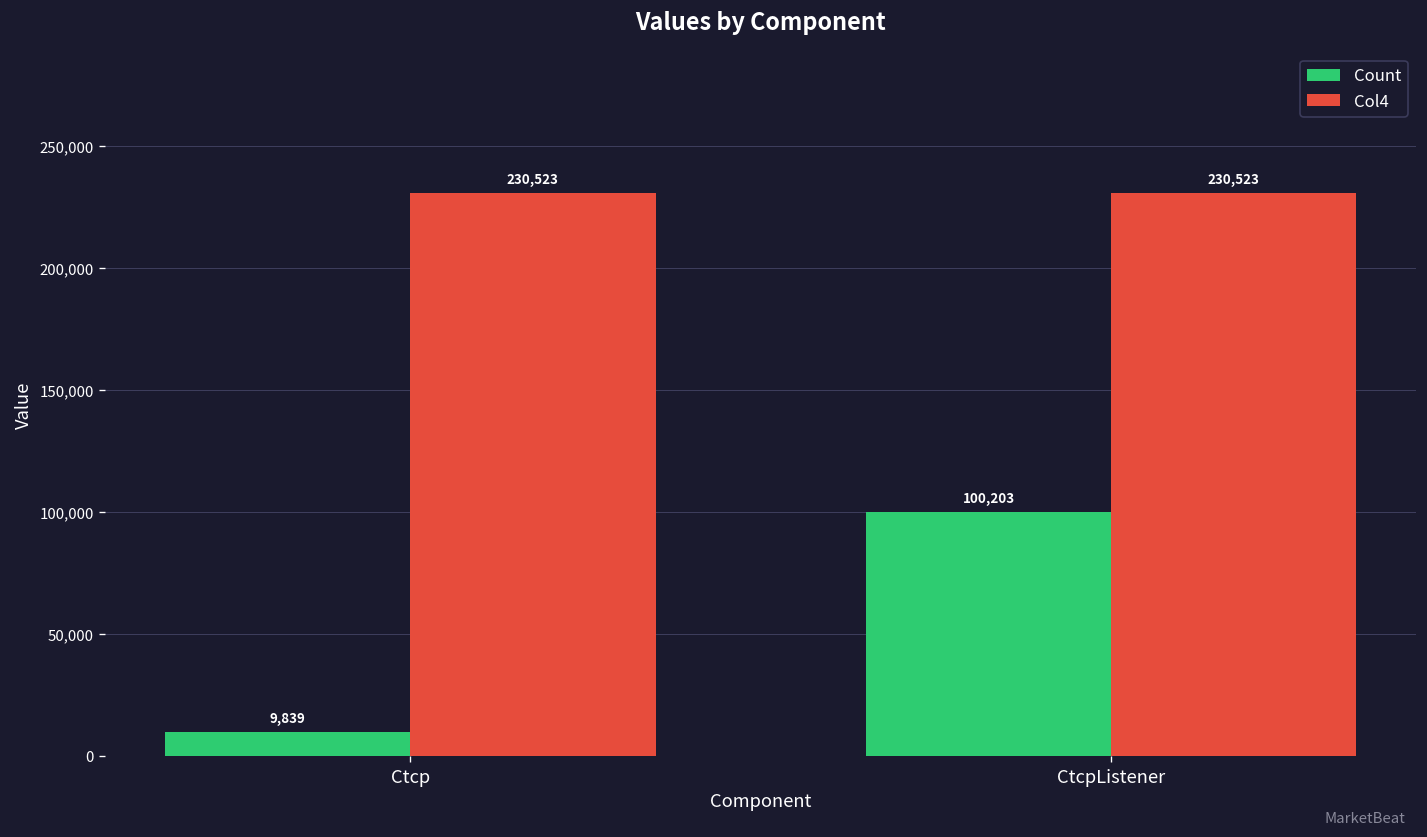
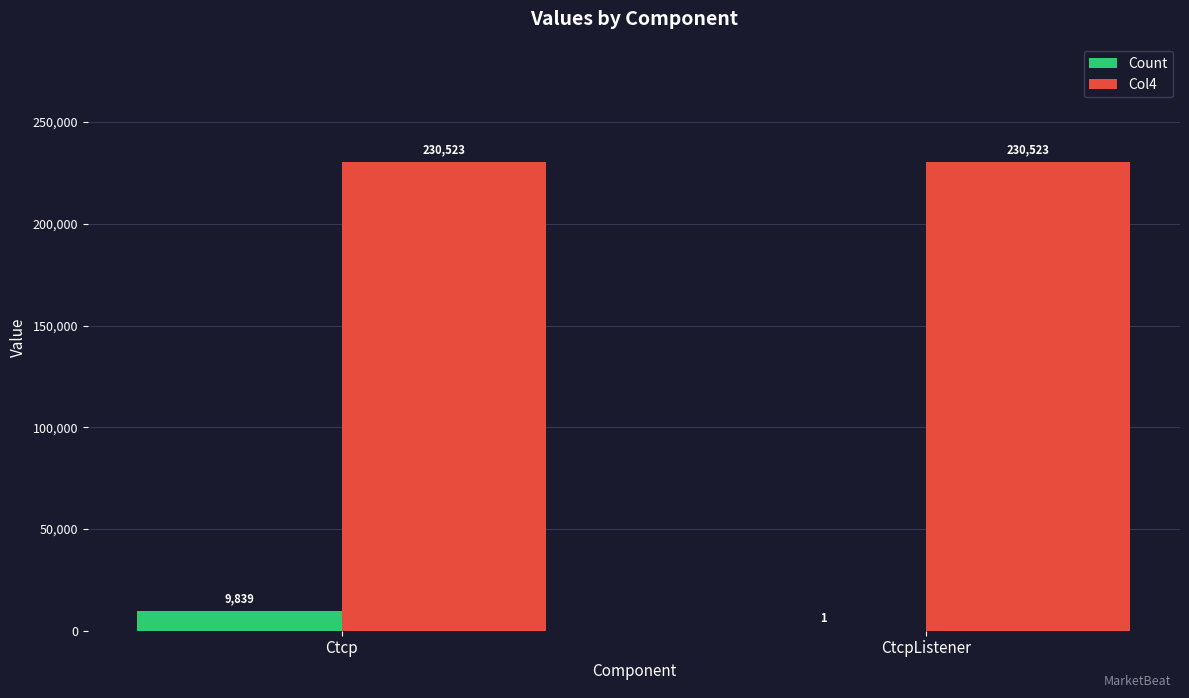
Count, CtcpListener: 100,203 -> 1
